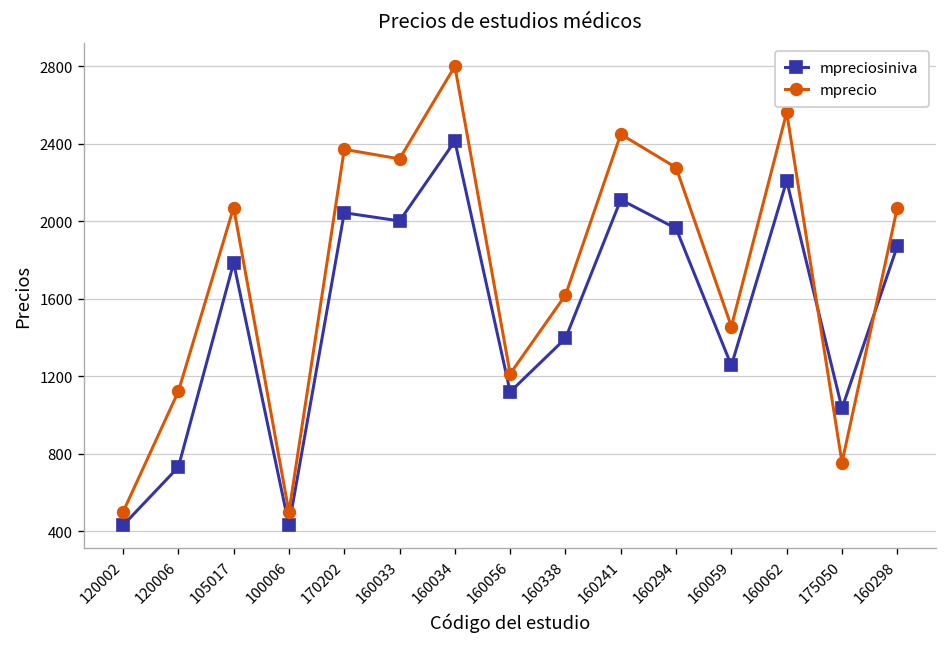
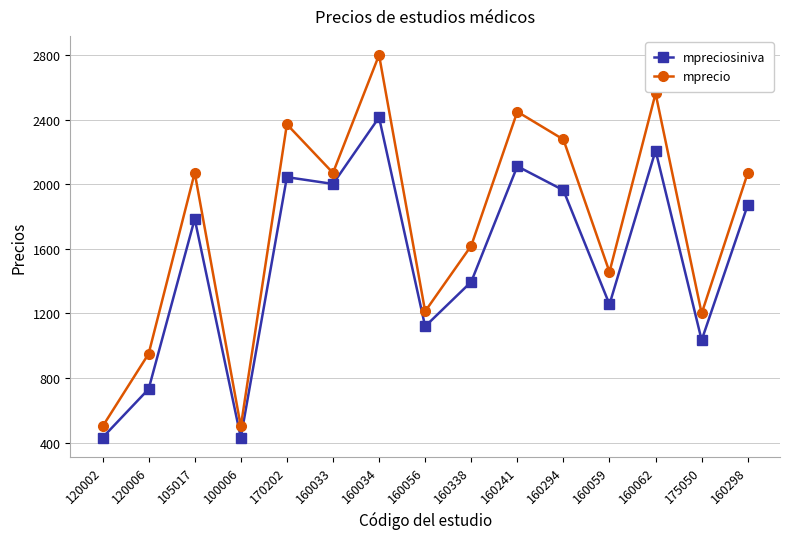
mprecio, 120006: 1120 -> 950
mprecio, 160033: 2320 -> 2070
mprecio, 175050: 760 -> 1200
